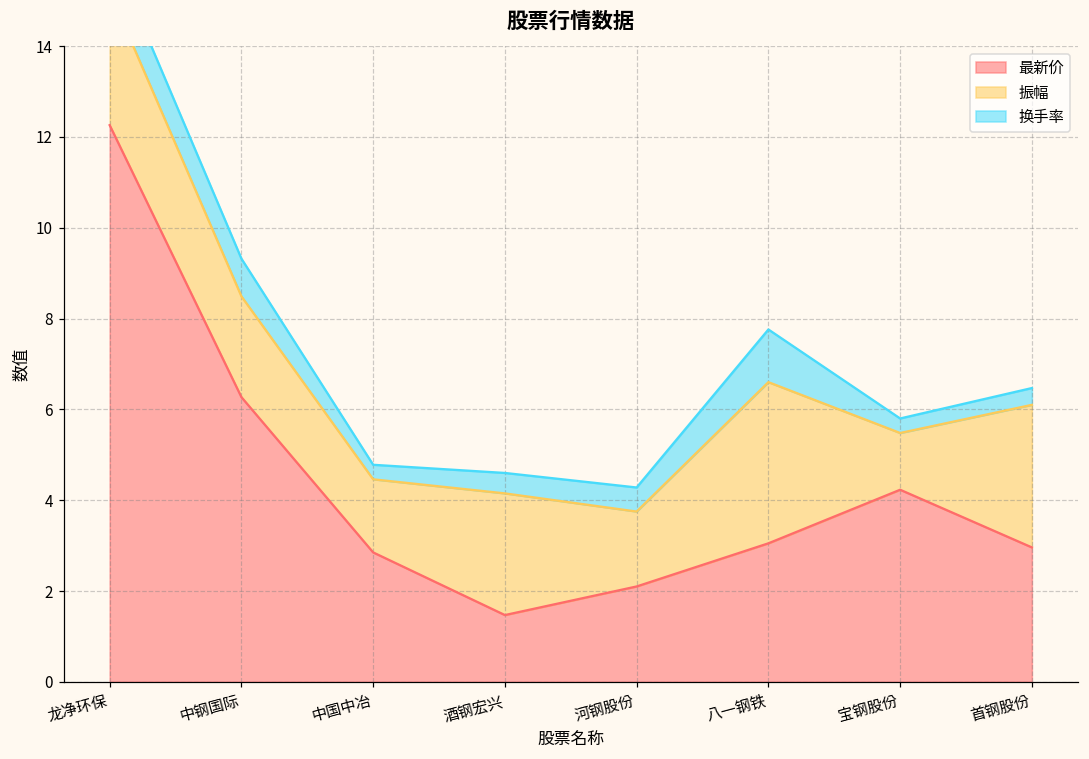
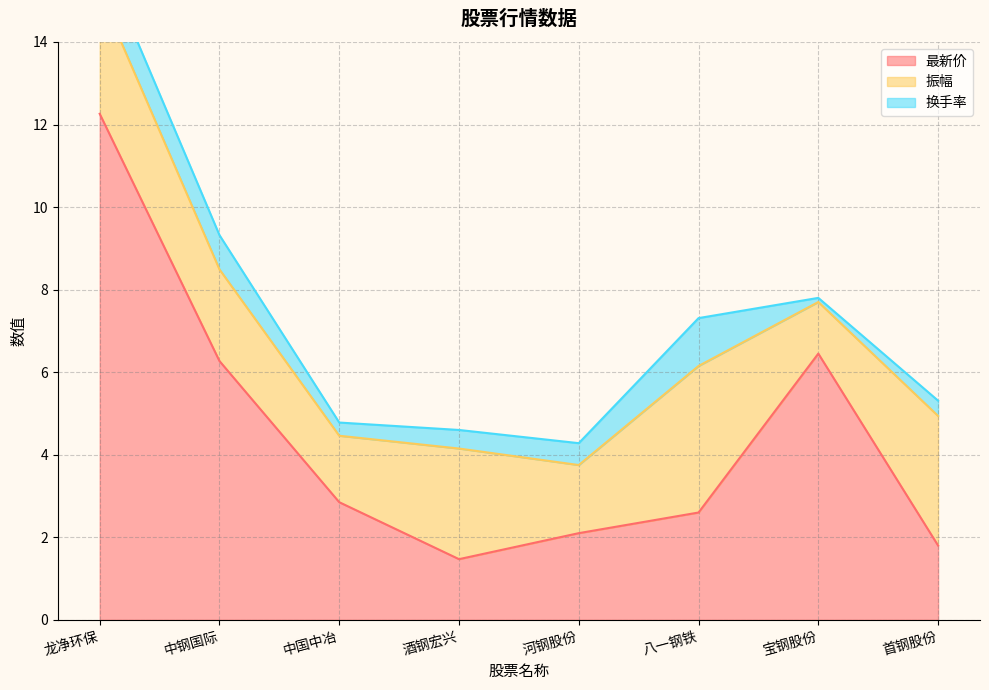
最新价, 八一钢铁: 3.1 -> 2.6
最新价, 宝钢股份: 4.2 -> 6.5
换手率, 宝钢股份: 0.3 -> 0.1
最新价, 首钢股份: 3.0 -> 1.8
